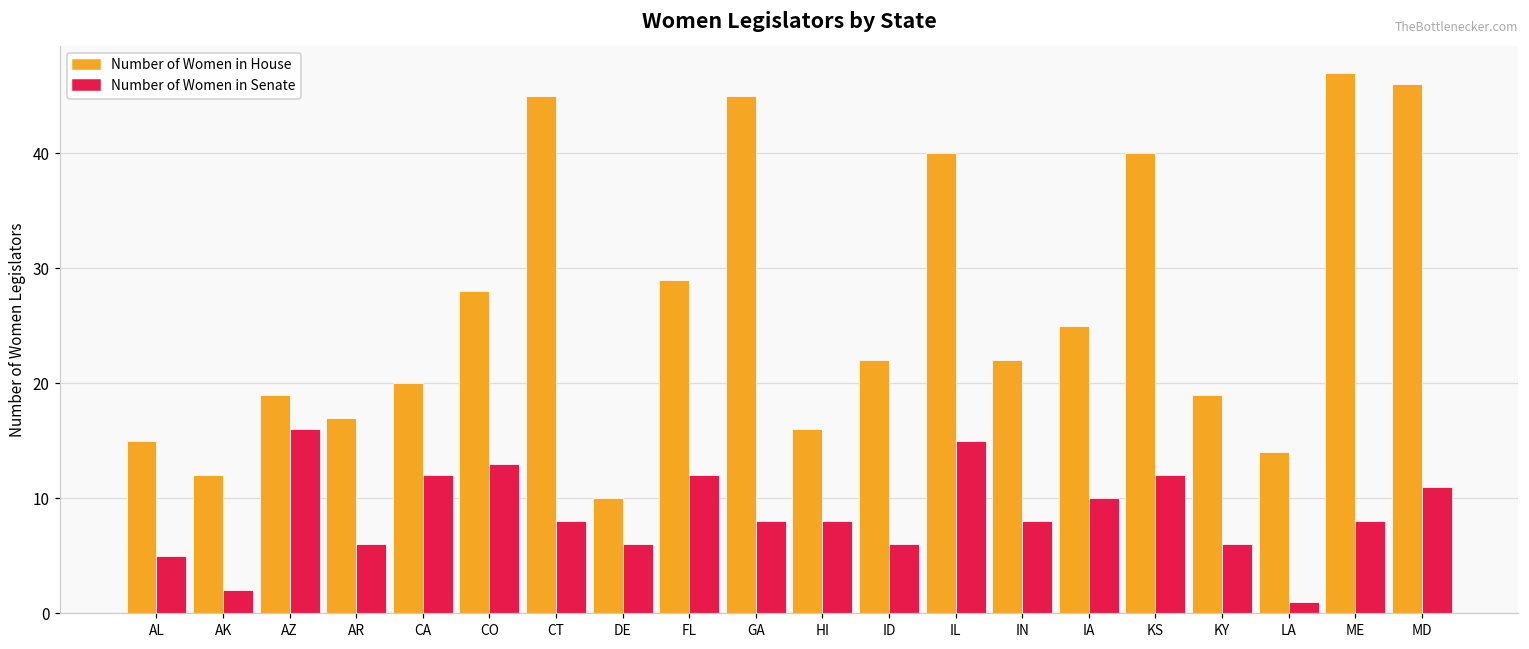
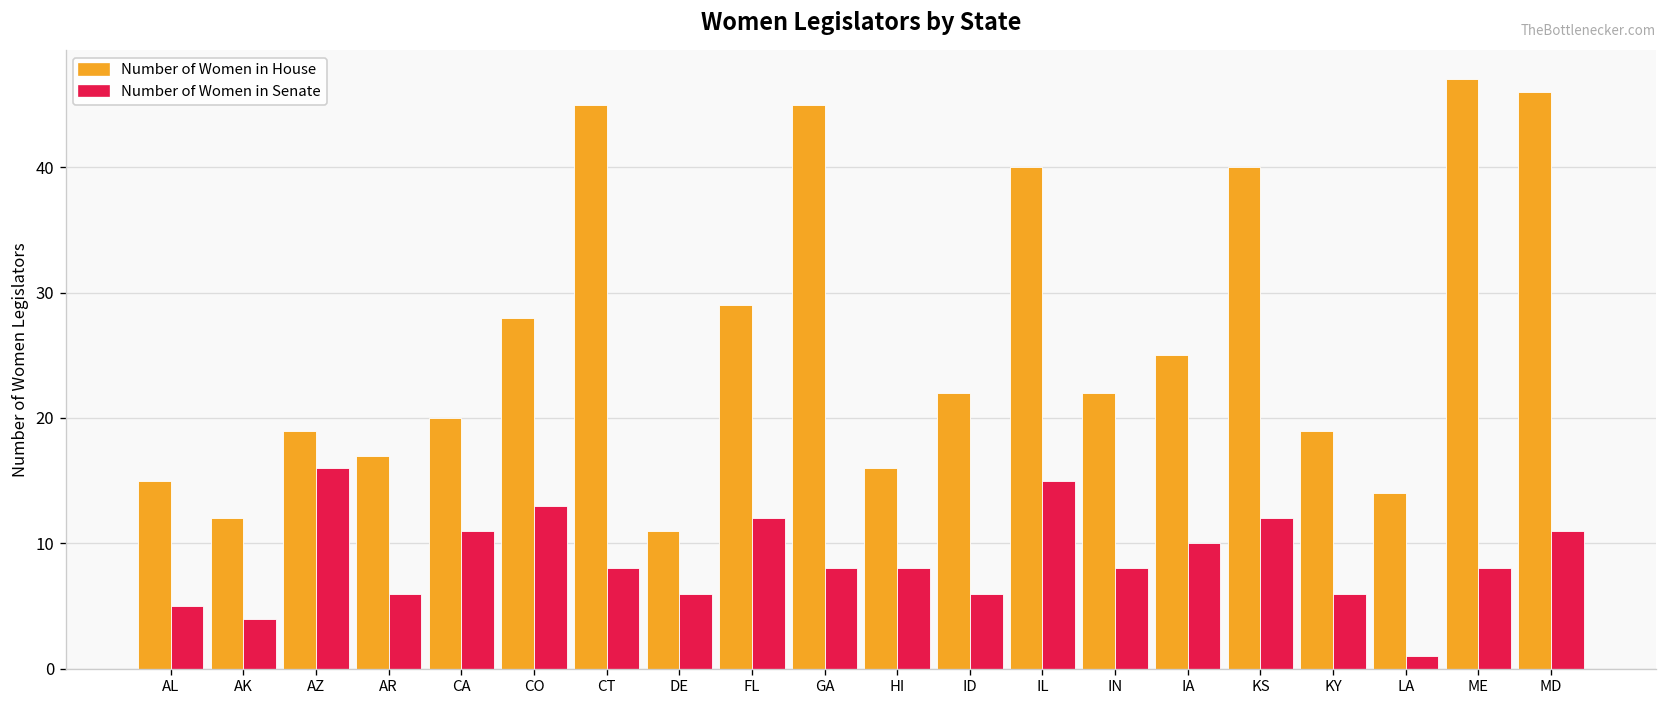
Number of Women in Senate, AK: 2 -> 4
Number of Women in Senate, CA: 12 -> 11
Number of Women in House, DE: 10 -> 11
